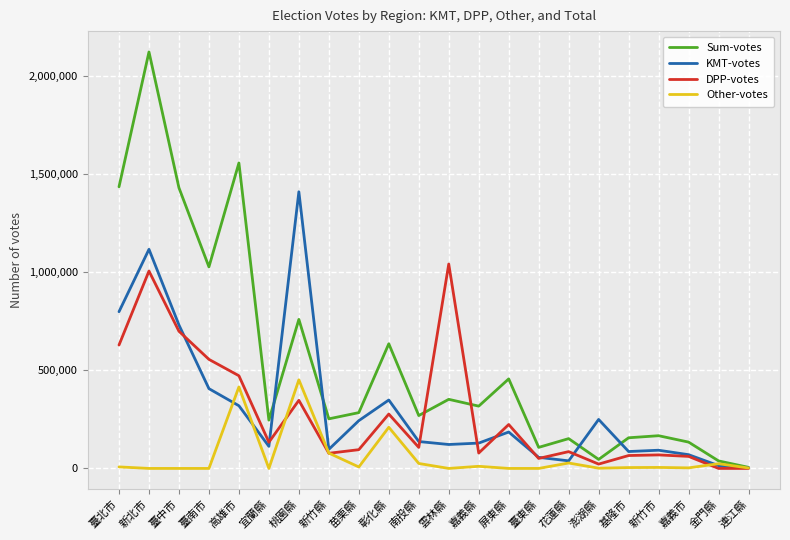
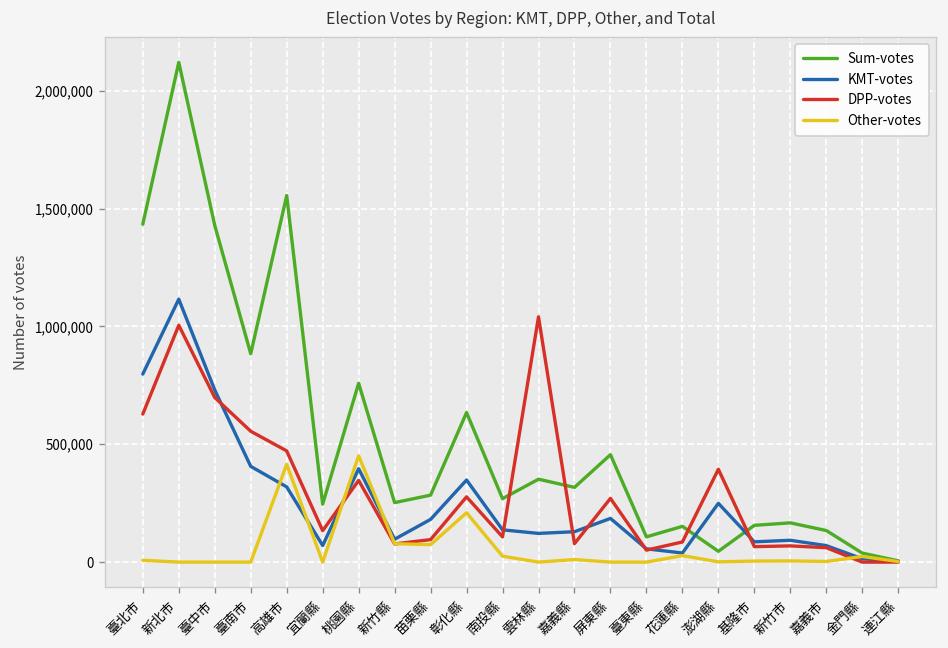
Sum-votes, 臺南市: 1,030,000 -> 880,000
KMT-votes, 宜蘭縣: 110,000 -> 70,000
KMT-votes, 桃園縣: 1,410,000 -> 400,000
KMT-votes, 苗栗縣: 240,000 -> 180,000
Other-votes, 苗栗縣: 10,000 -> 70,000
DPP-votes, 屏東縣: 220,000 -> 270,000
DPP-votes, 澎湖縣: 20,000 -> 390,000
